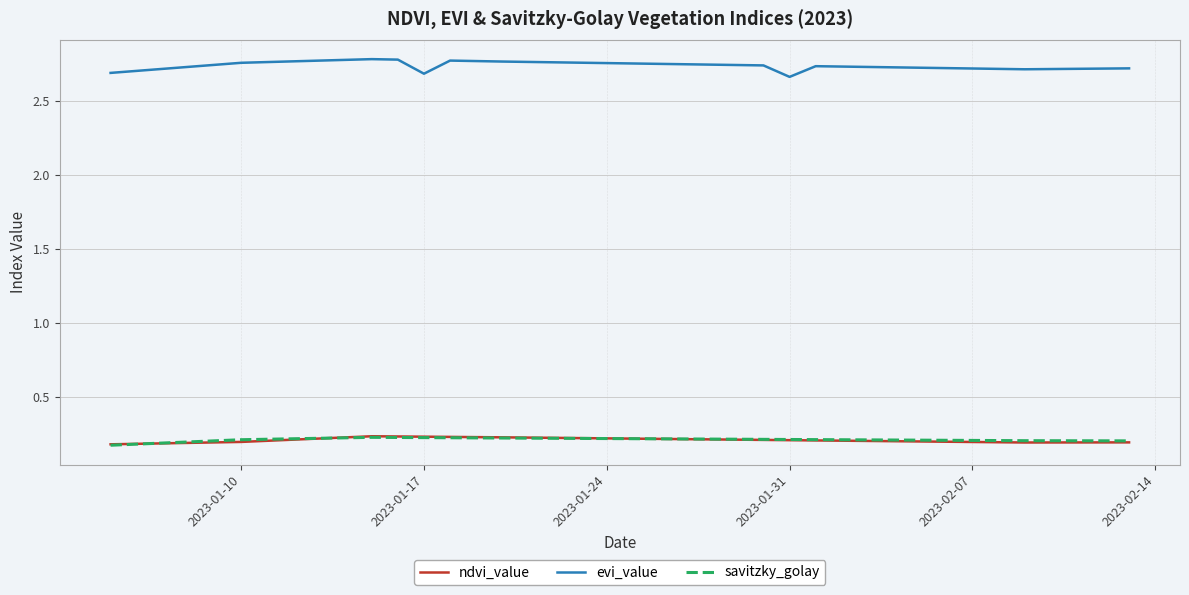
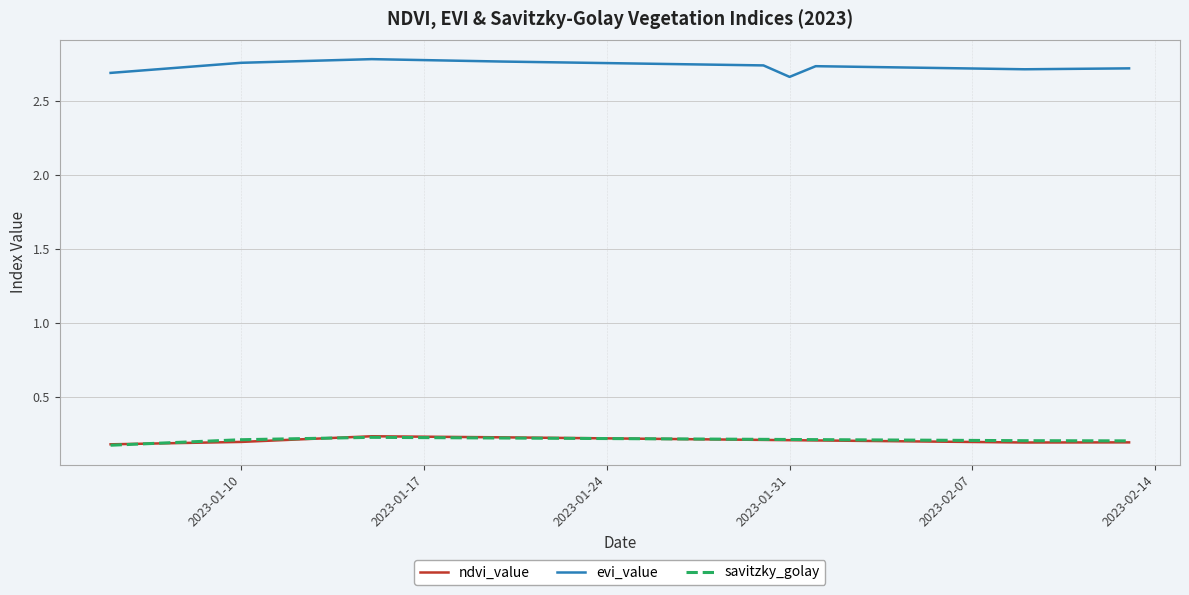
evi_value, 2023-01-17: 2.69 -> 2.78
